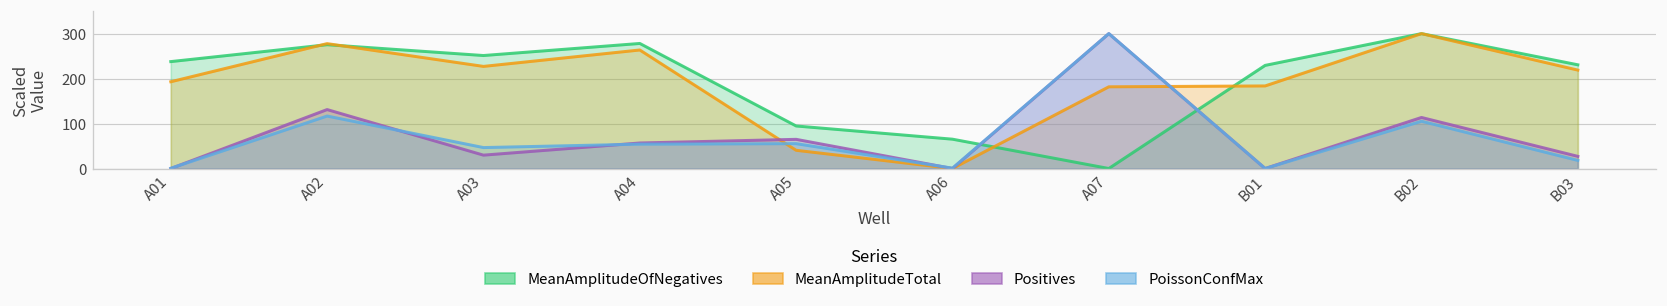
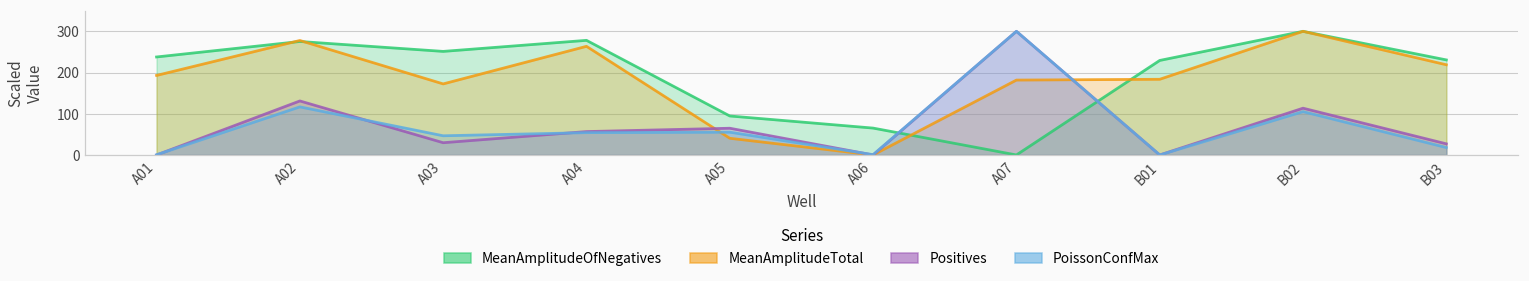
MeanAmplitudeTotal, A03: 230 -> 170
